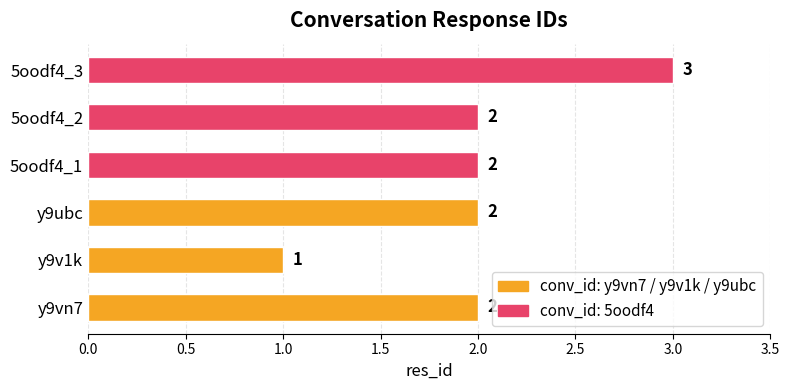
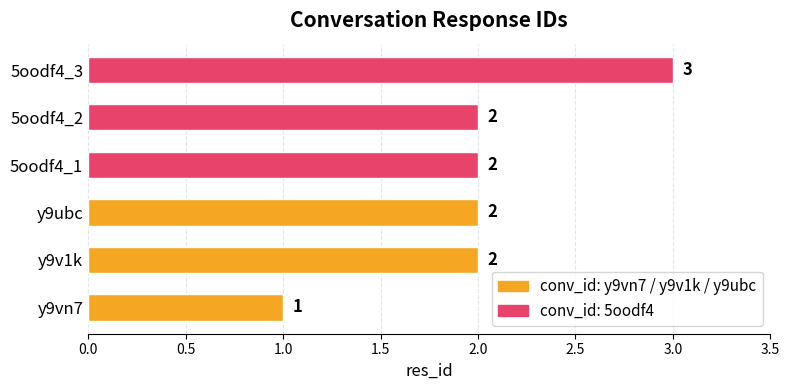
y9v1k: 1 -> 2
y9vn7: 2 -> 1
